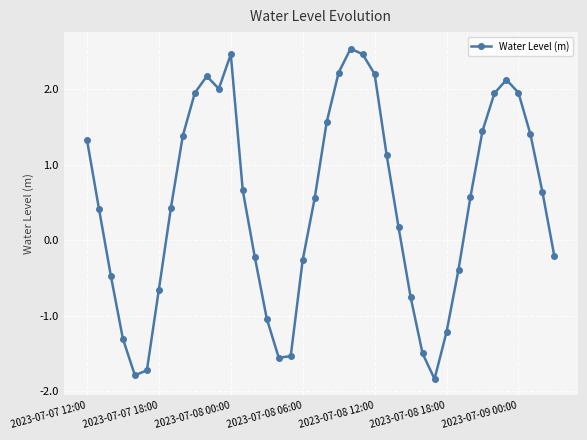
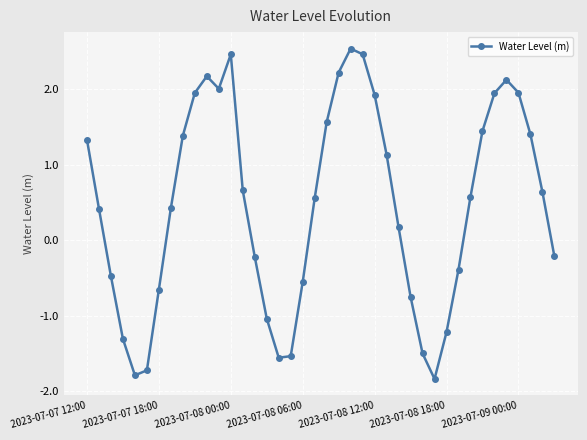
2023-07-08 06:00: -0.3 -> -0.6
2023-07-08 12:00: 2.2 -> 1.9
